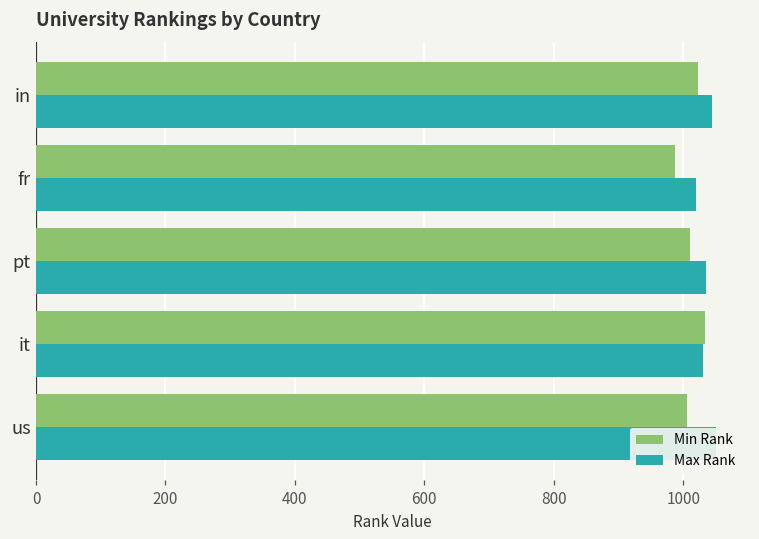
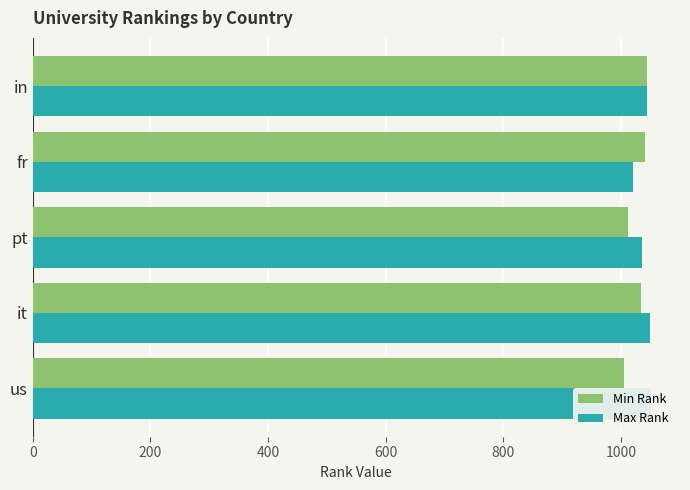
Min Rank, in: 1020 -> 1040
Min Rank, fr: 990 -> 1040
Max Rank, it: 1030 -> 1050
